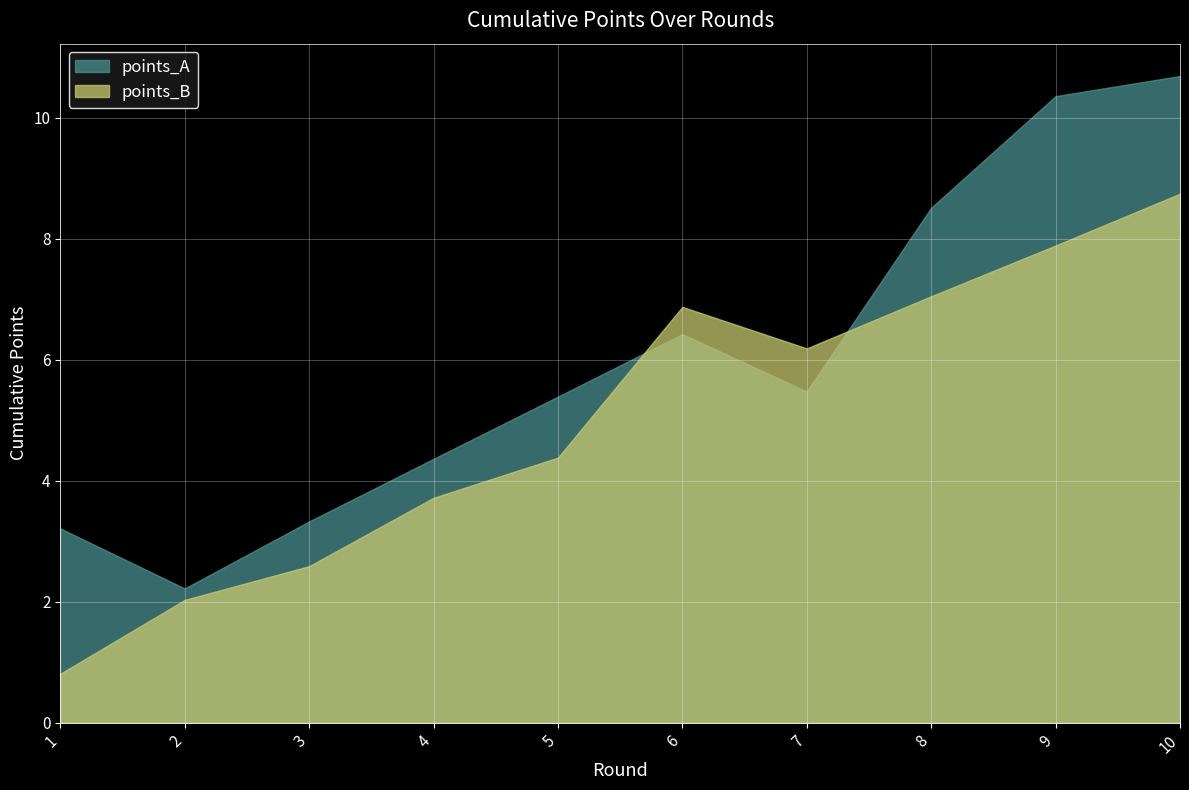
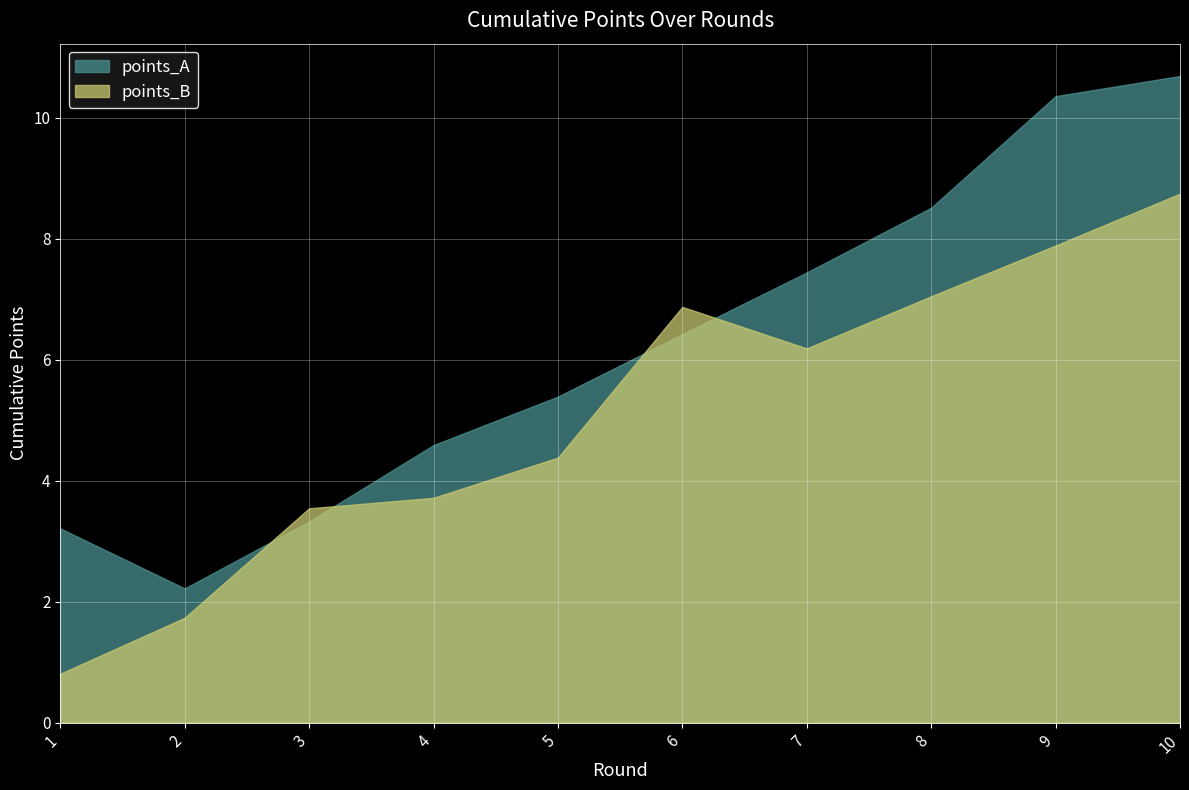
points_B, 2: 2.0 -> 1.7
points_B, 3: 2.6 -> 3.5
points_A, 4: 4.4 -> 4.6
points_A, 7: 5.5 -> 7.4
